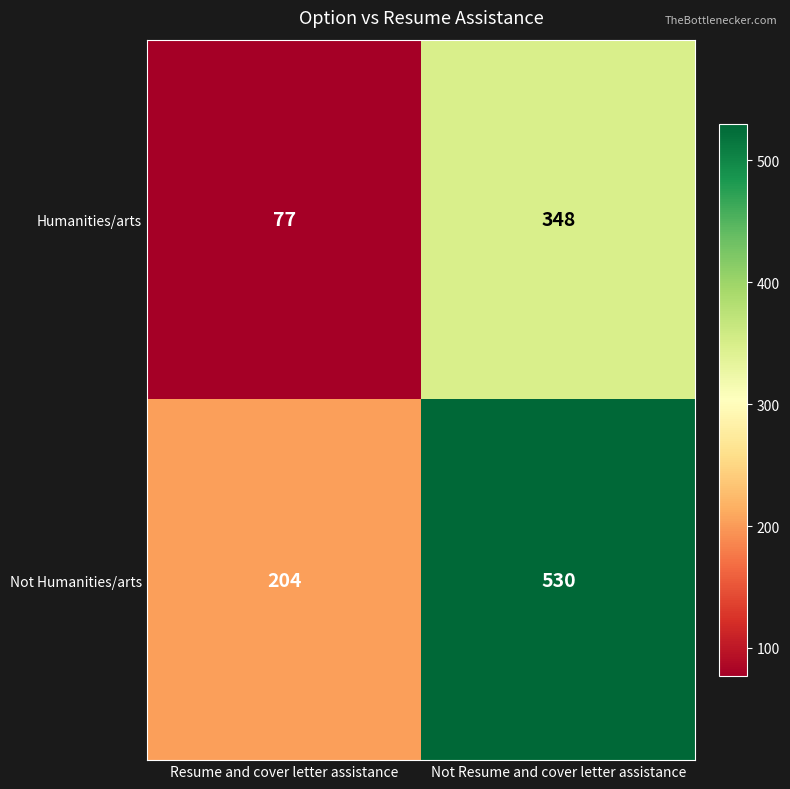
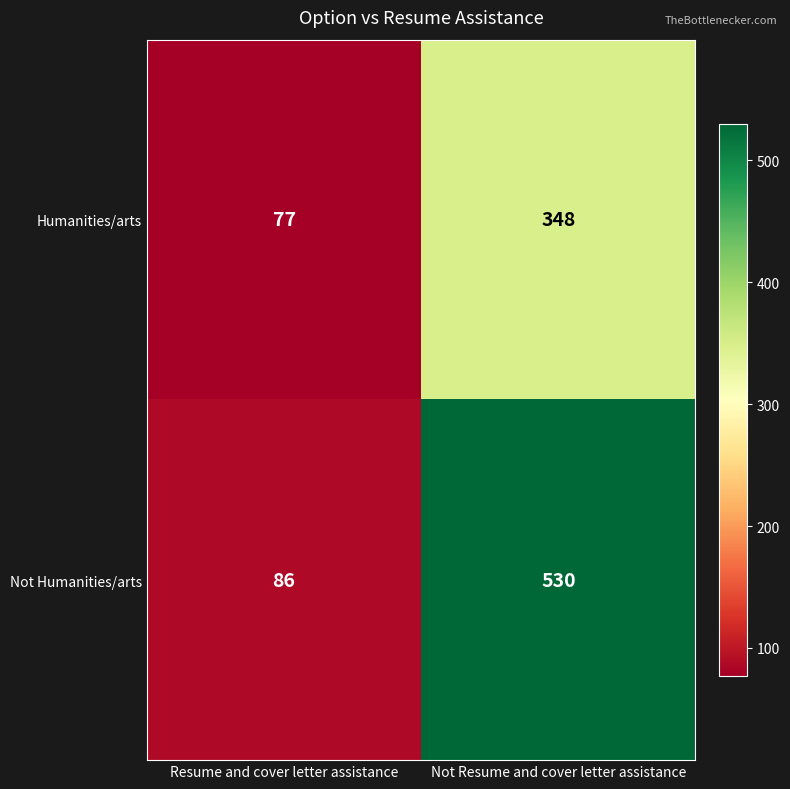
Not Humanities/arts, Resume and cover letter assistance: 204 -> 86
